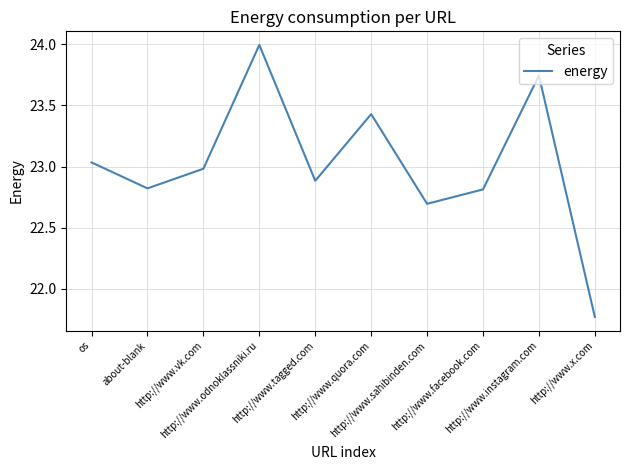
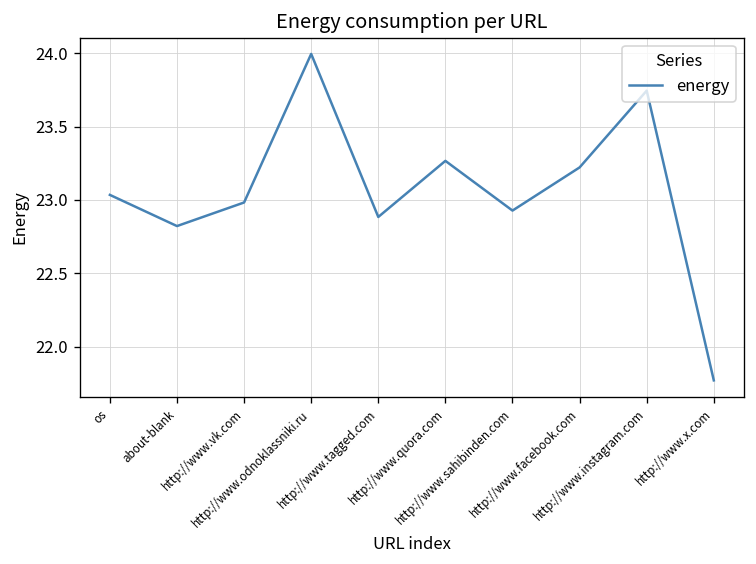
http://www.quora.com: 23.43 -> 23.27
http://www.sahibinden.com: 22.70 -> 22.93
http://www.facebook.com: 22.81 -> 23.22
